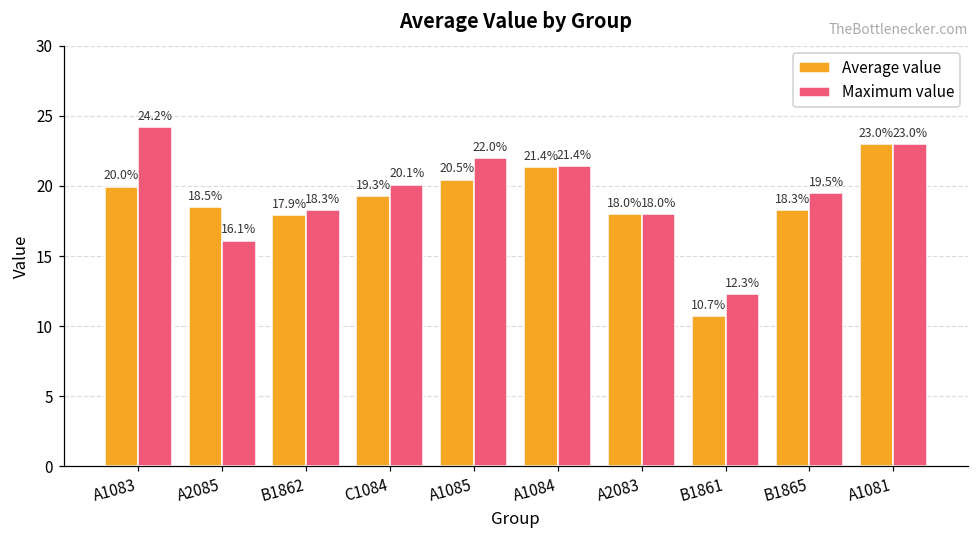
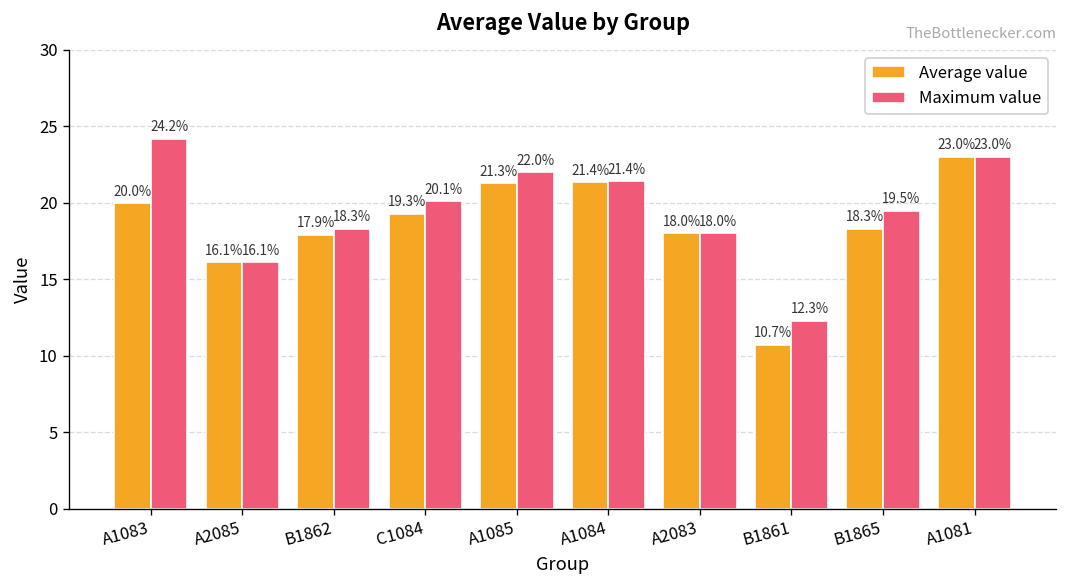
Average value, A2085: 18.5% -> 16.1%
Average value, A1085: 20.5% -> 21.3%
